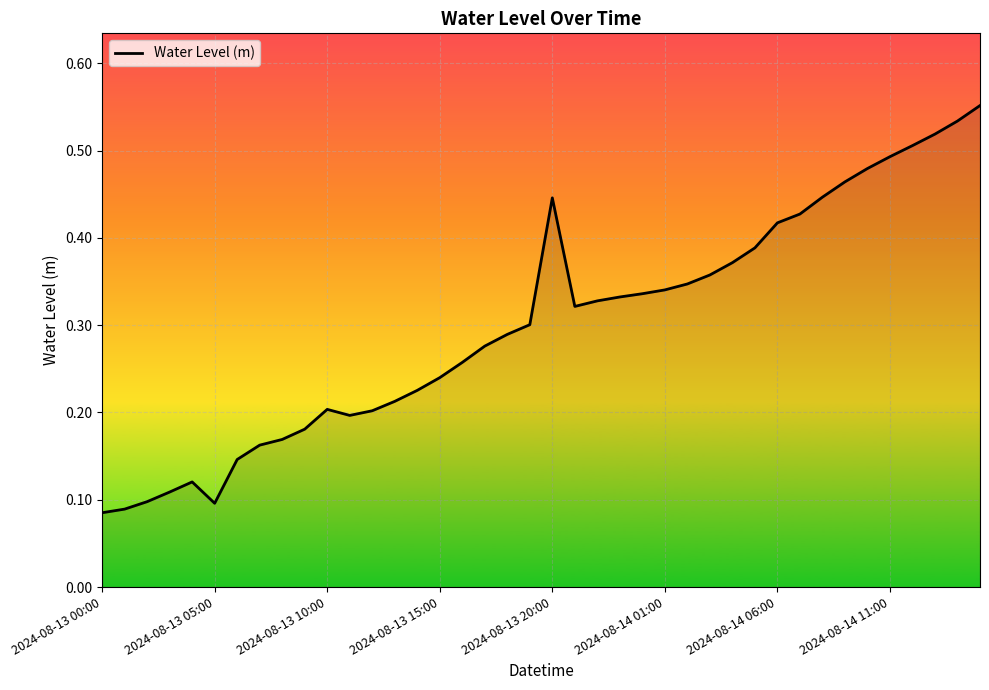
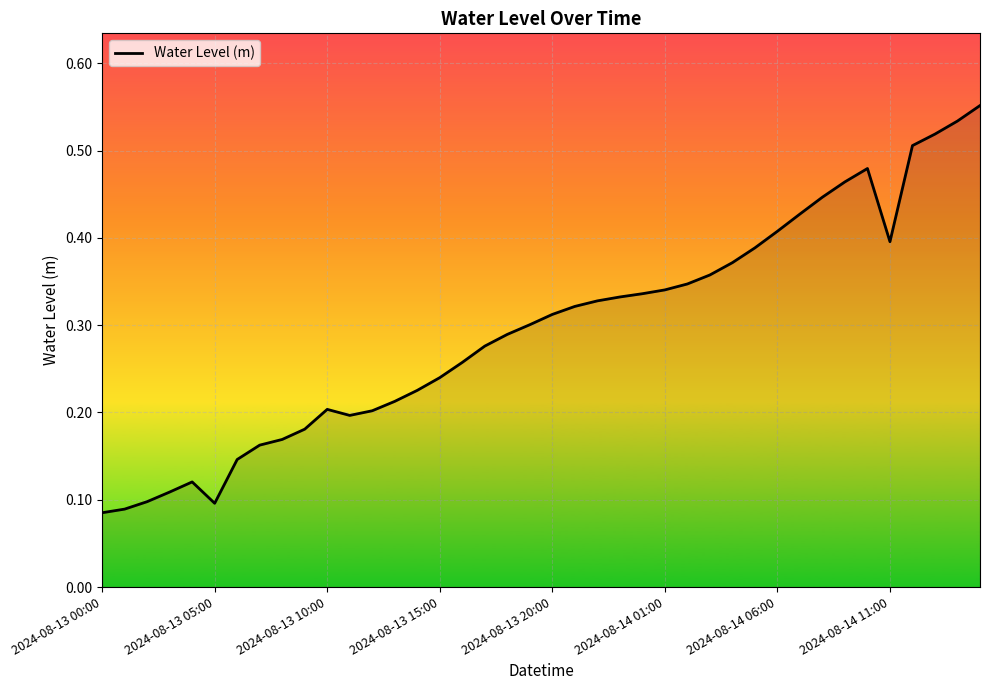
2024-08-13 20:00: 0.45 -> 0.31
2024-08-14 06:00: 0.42 -> 0.41
2024-08-14 11:00: 0.49 -> 0.40
